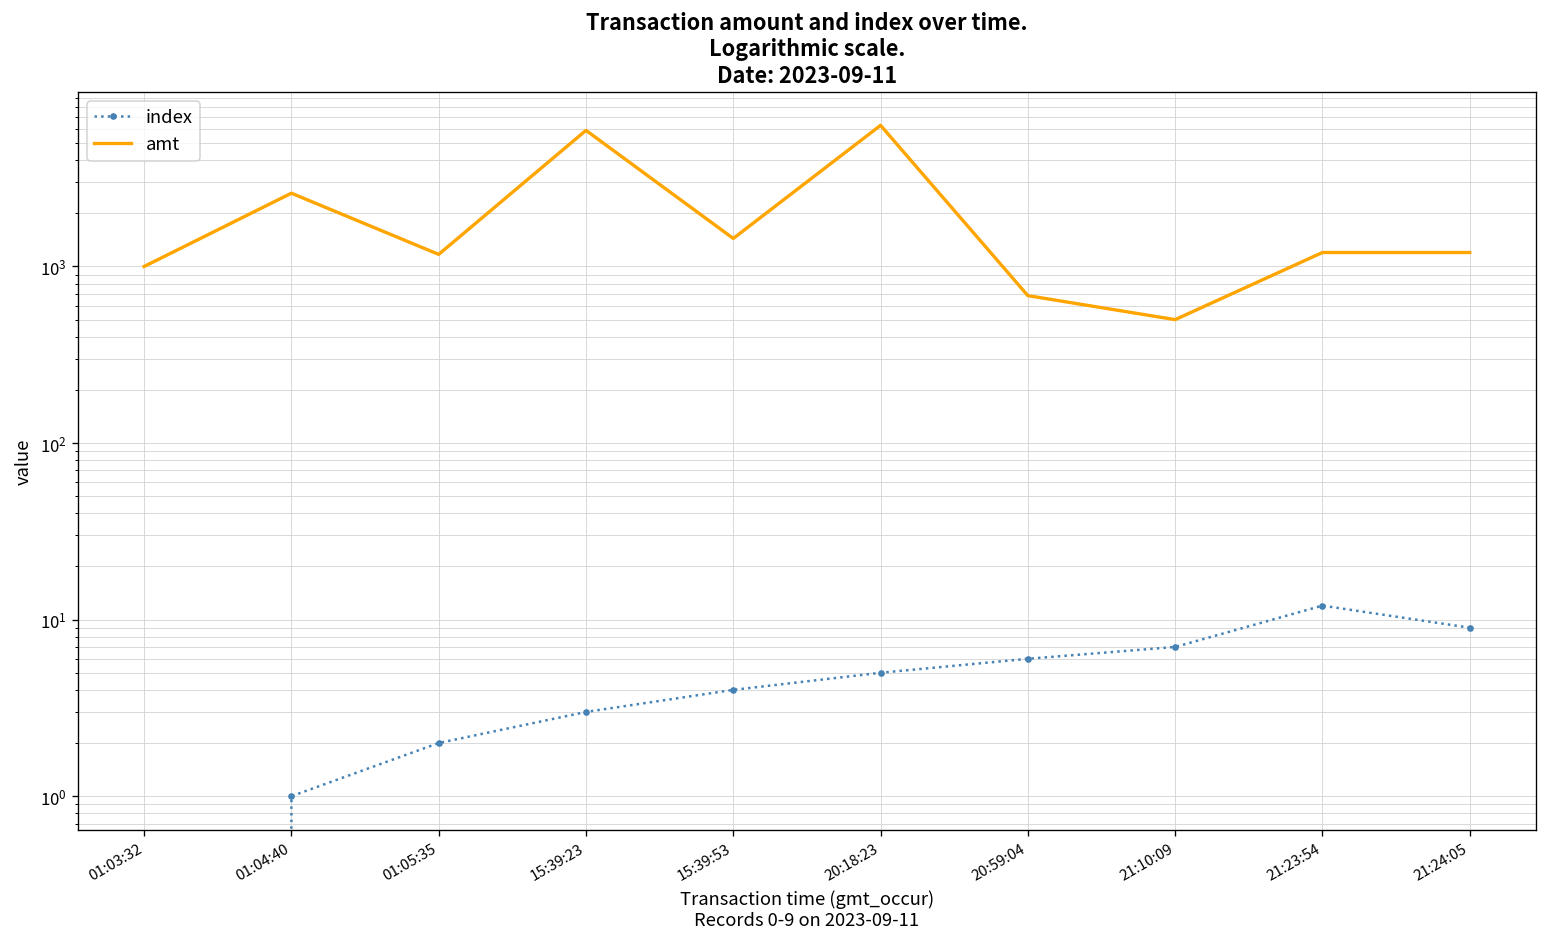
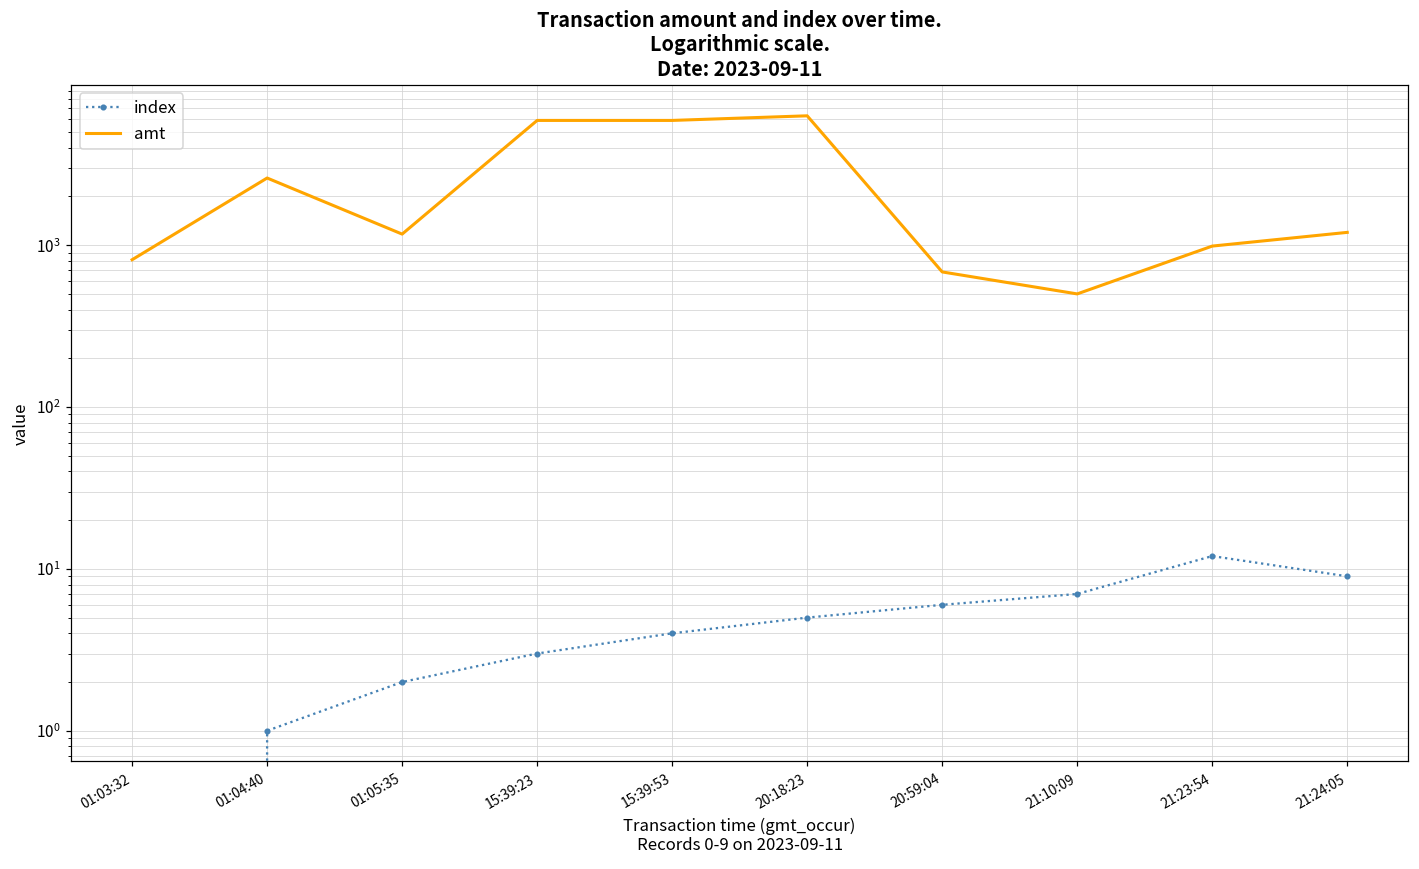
amt, 01:03:32: 1000 -> 800
amt, 15:39:53: 1400 -> 5900
amt, 21:23:54: 1200 -> 1000
